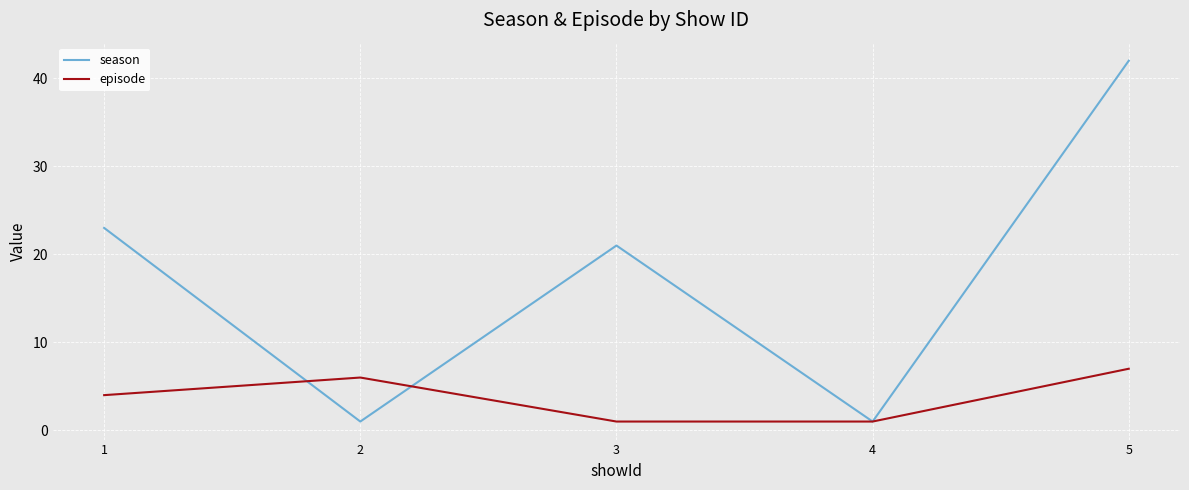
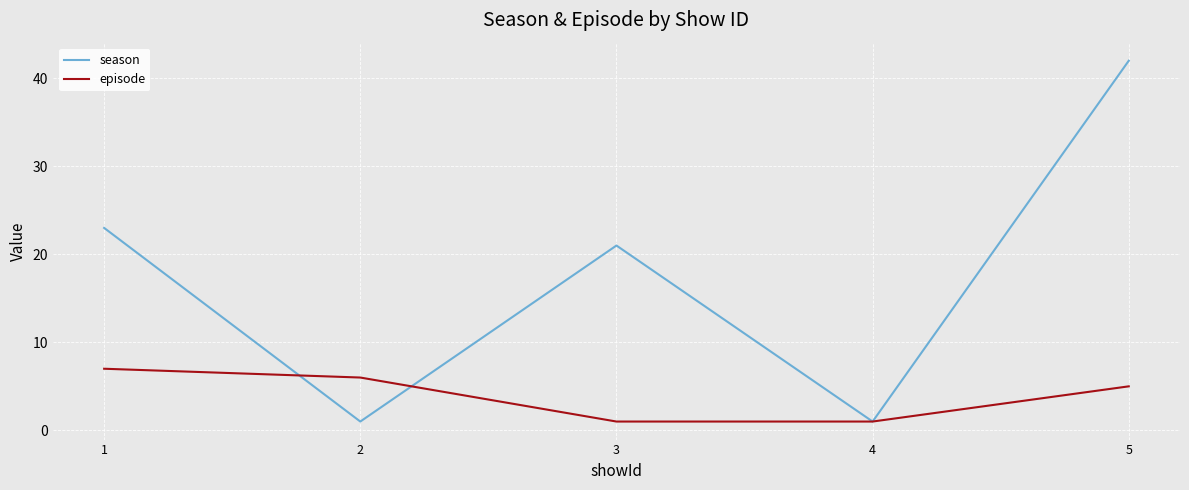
episode, 1: 4 -> 7
episode, 5: 7 -> 5
